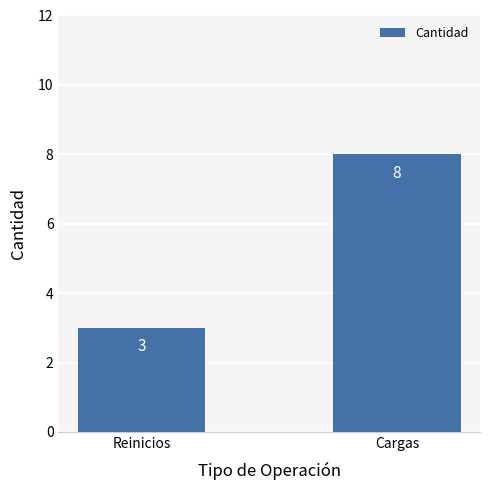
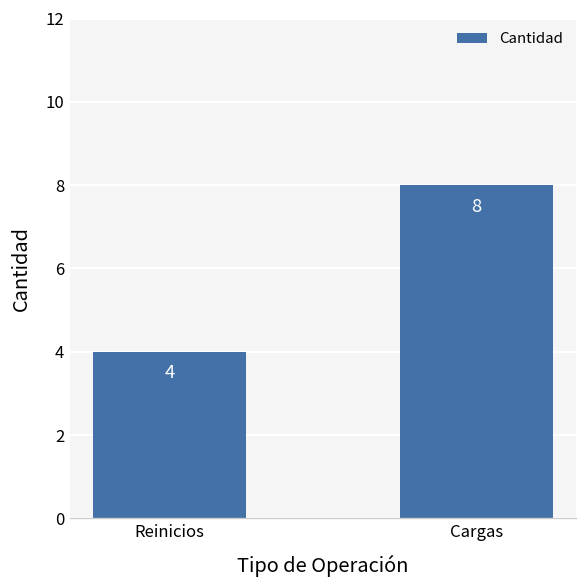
Reinicios: 3 -> 4
